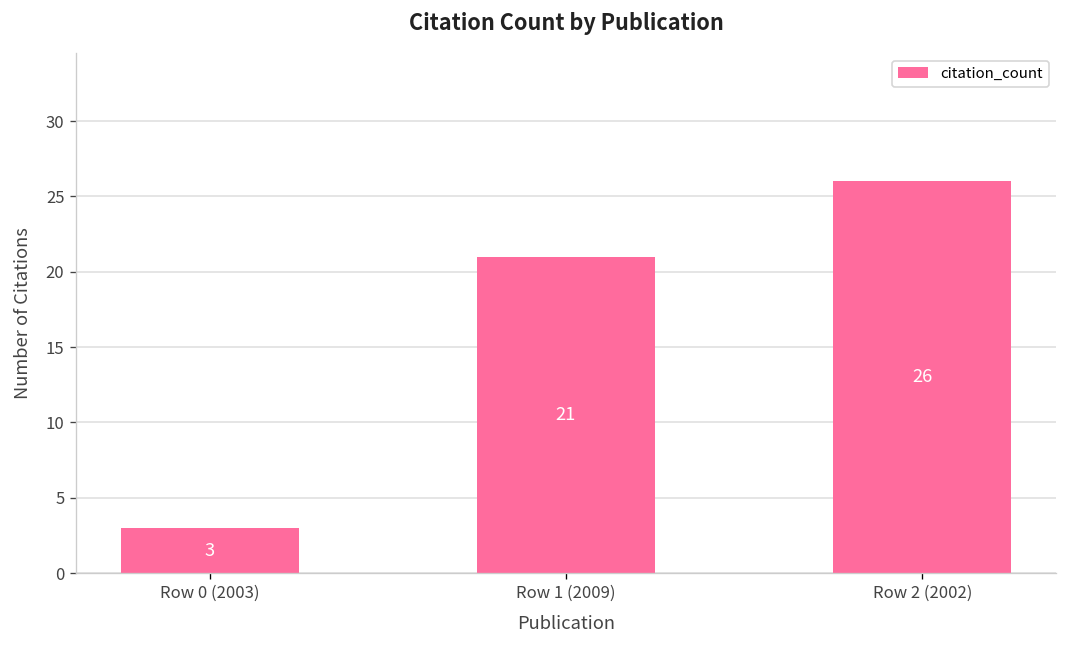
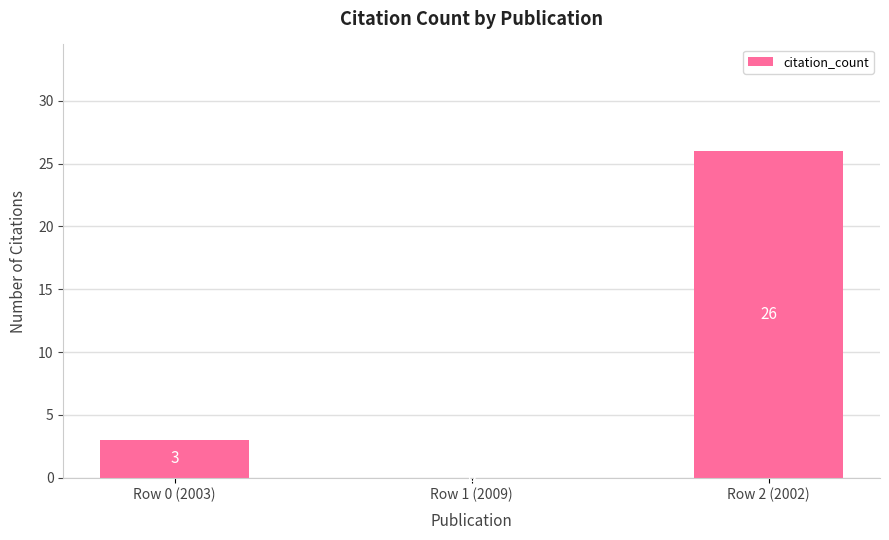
Row 1 (2009): 21 -> 0
